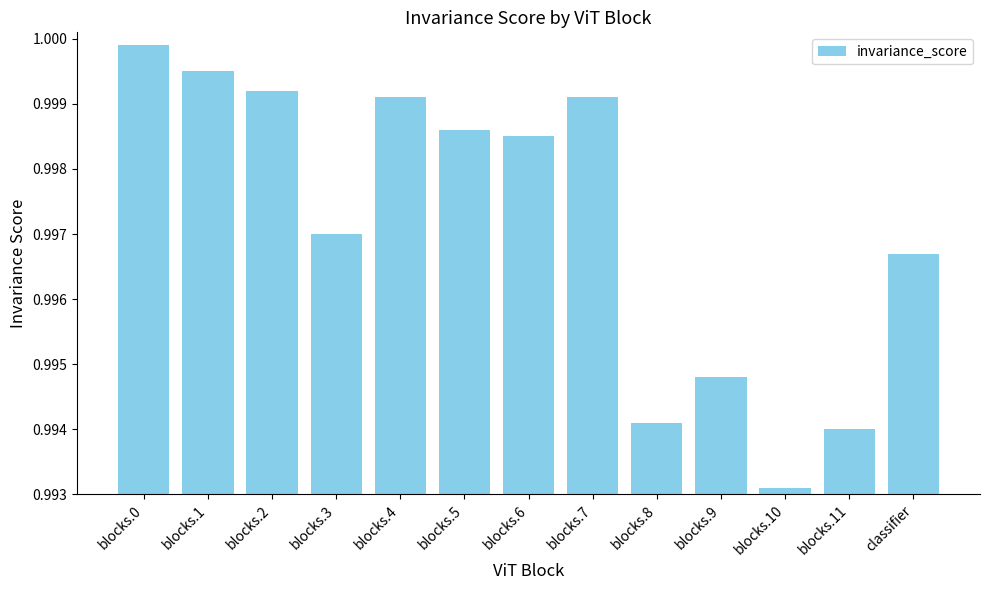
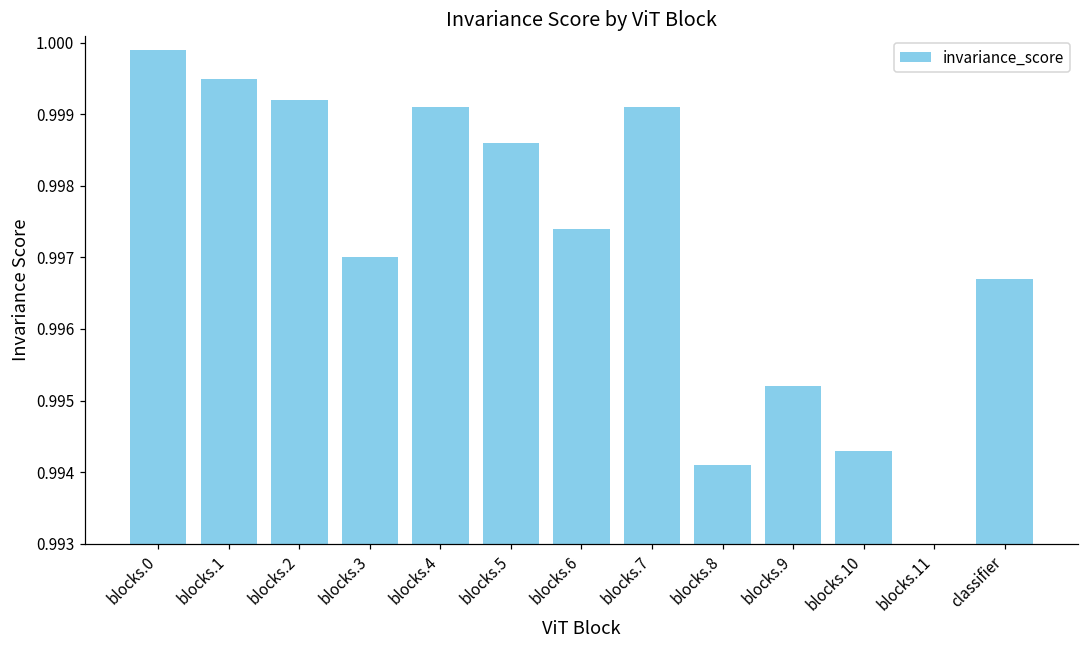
blocks.6: 0.9985 -> 0.9974
blocks.9: 0.9948 -> 0.9952
blocks.10: 0.9931 -> 0.9943
blocks.11: 0.994 -> 0.993
